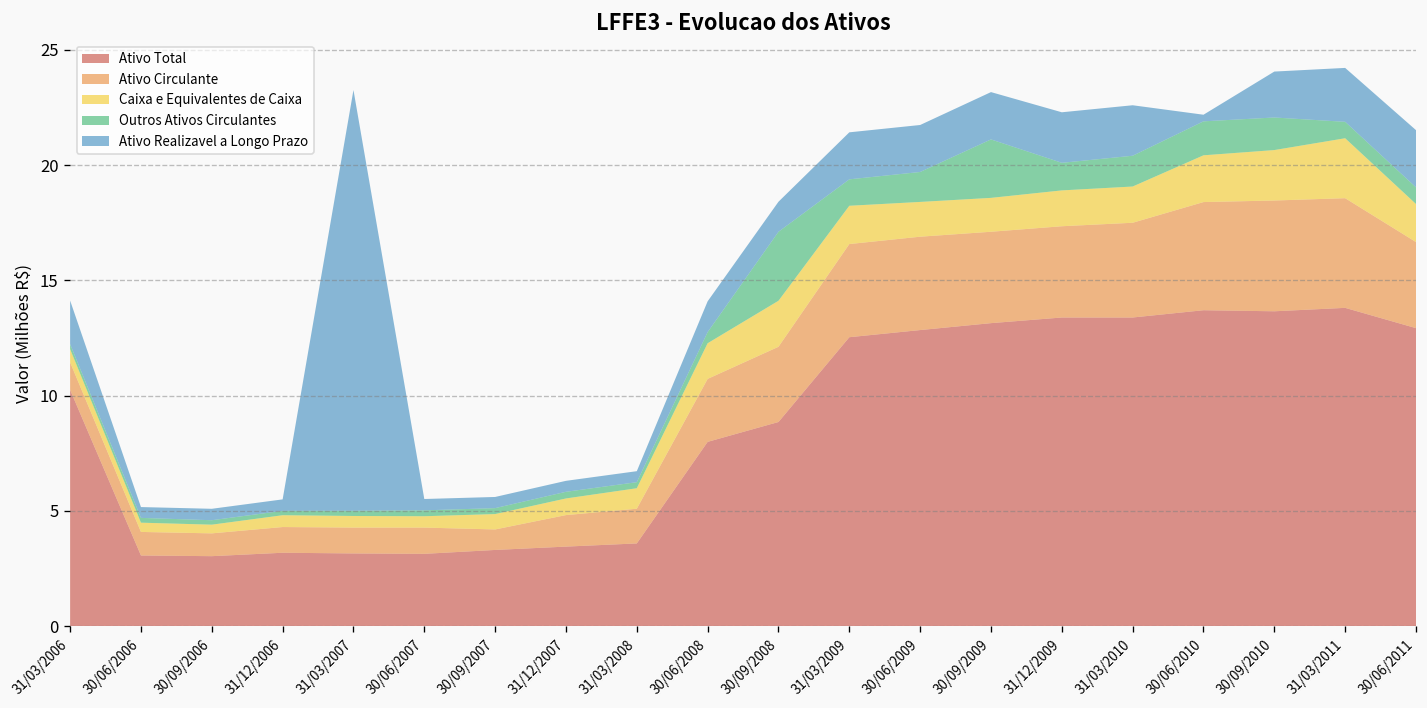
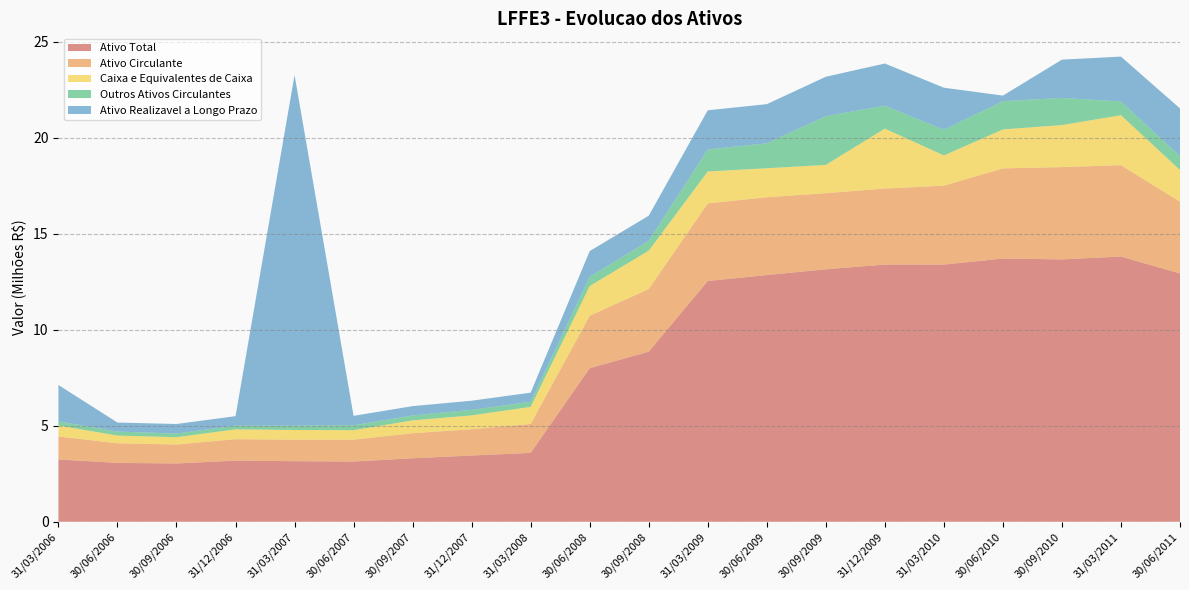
Ativo Total, 31/03/2006: 10.2 -> 3.2
Ativo Circulante, 30/09/2007: 0.9 -> 1.3
Outros Ativos Circulantes, 30/09/2008: 3.0 -> 0.5
Caixa e Equivalentes de Caixa, 31/12/2009: 1.6 -> 3.1
